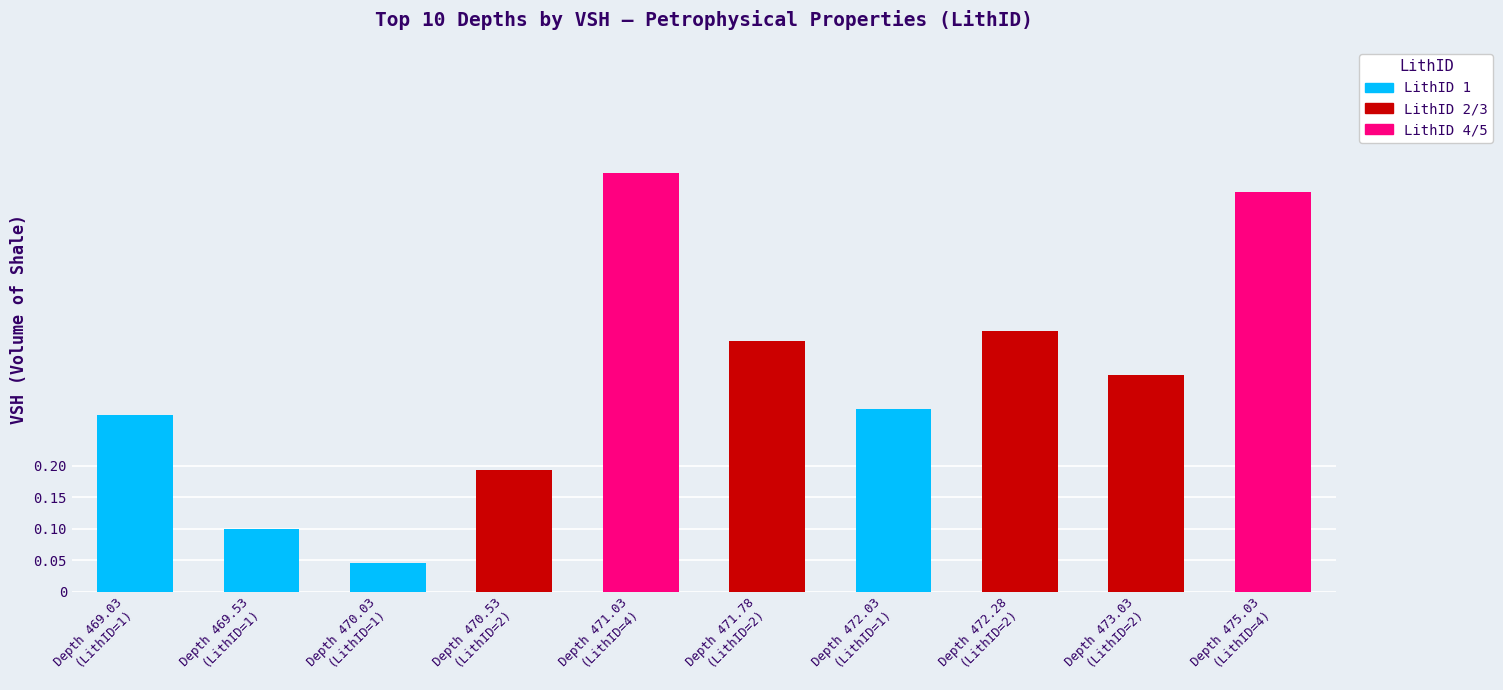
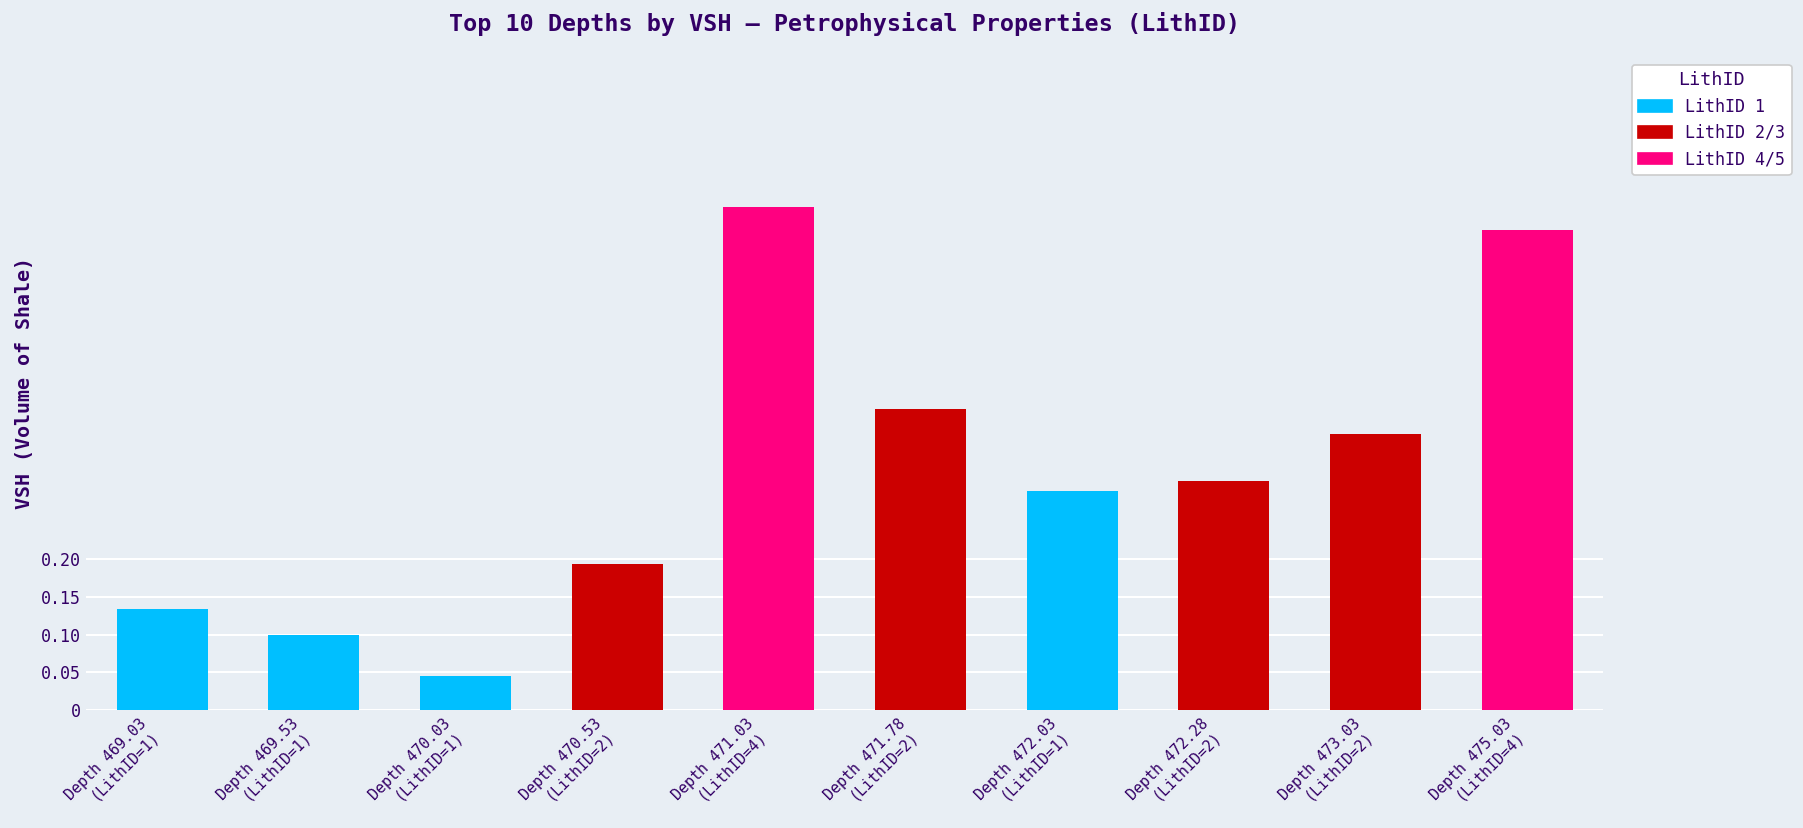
Depth 469.03 (LithID=1): 0.28 -> 0.13
Depth 472.28 (LithID=2): 0.42 -> 0.30
Depth 473.03 (LithID=2): 0.35 -> 0.37
